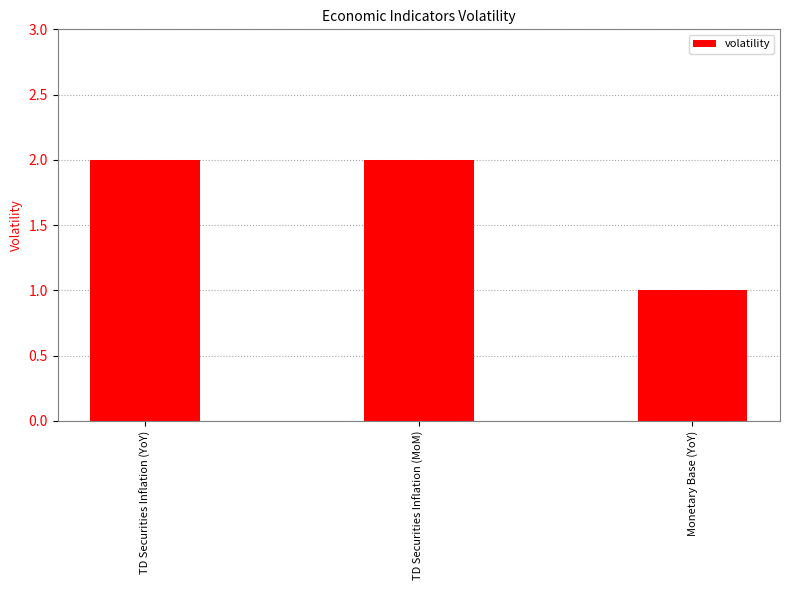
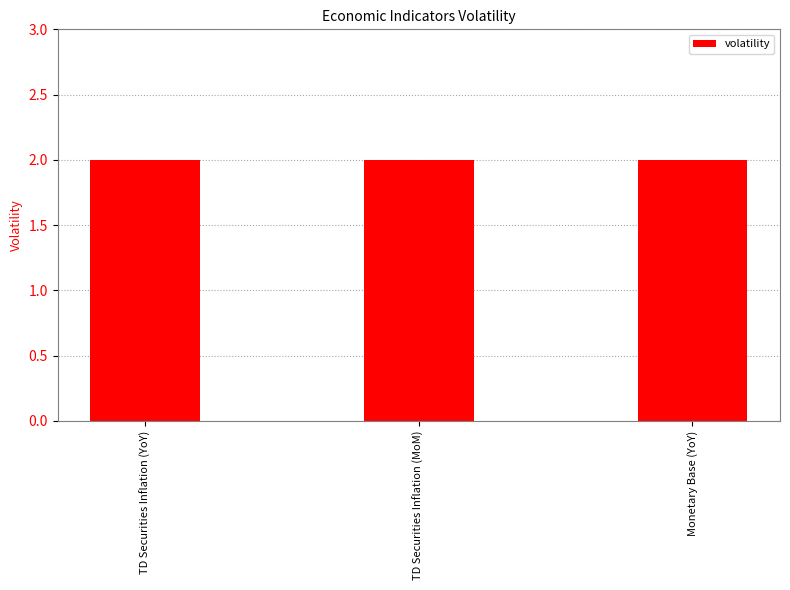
Monetary Base (YoY): 1 -> 2
